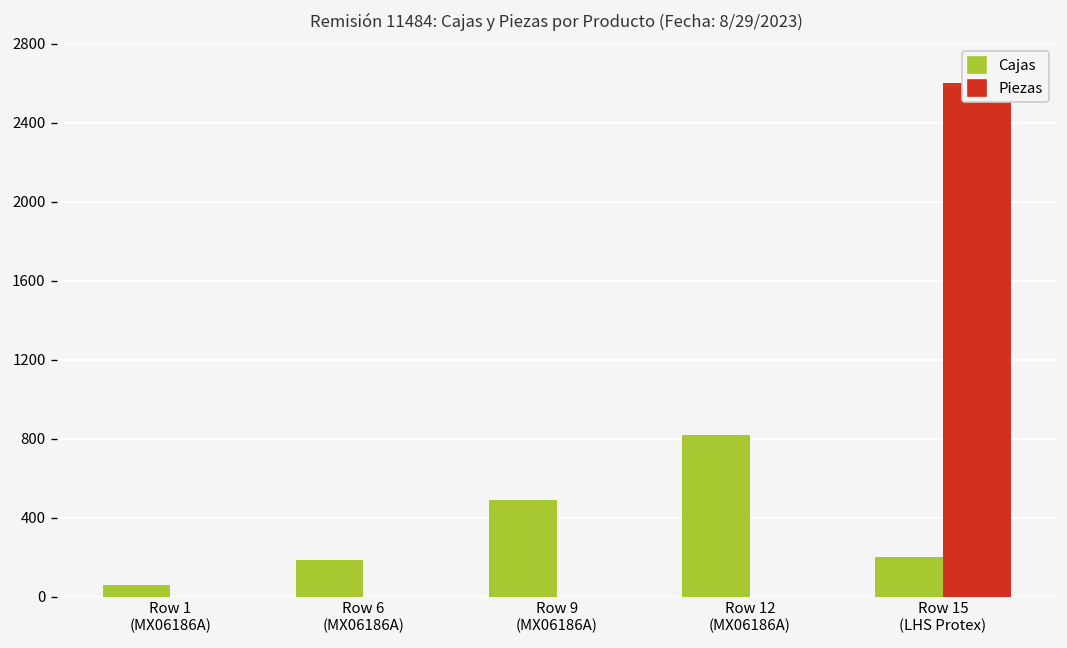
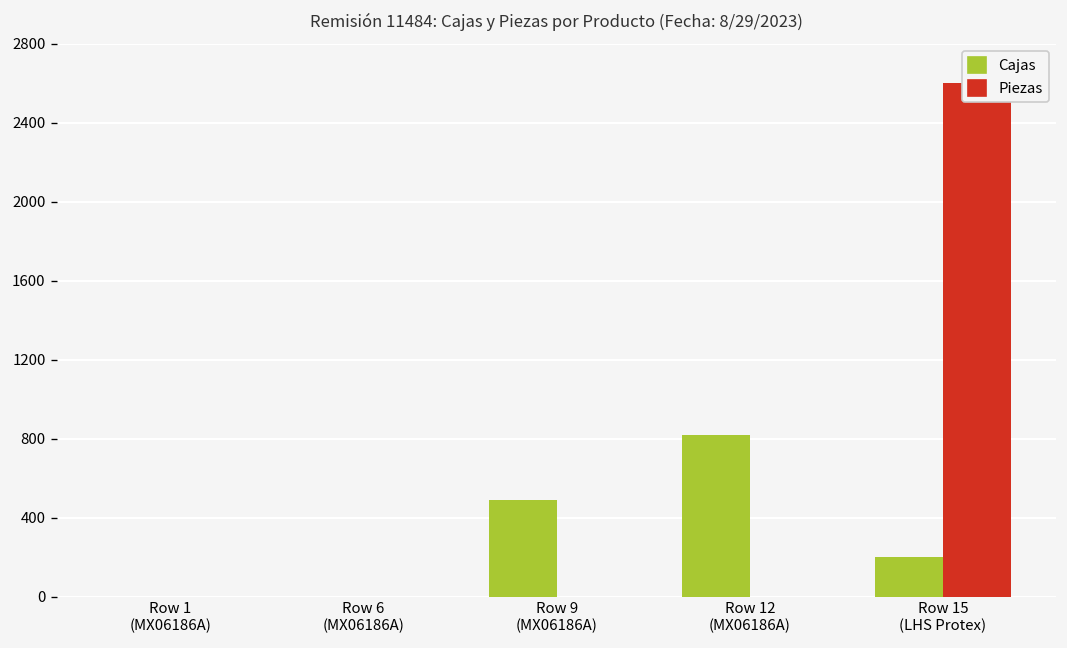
Cajas, Row 1 (MX06186A): 60 -> 0
Cajas, Row 6 (MX06186A): 190 -> 0
